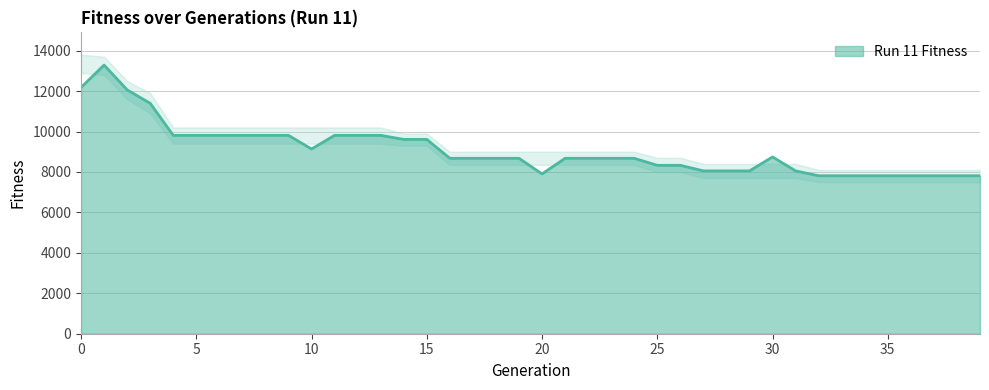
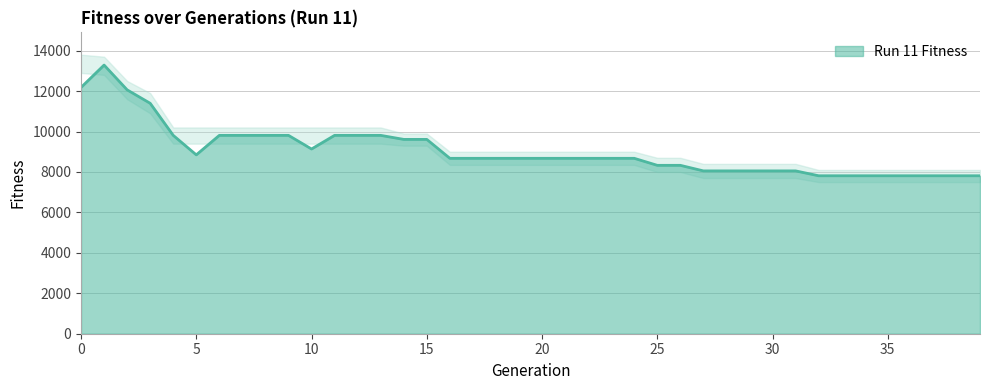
Run 11 Fitness, 5: 9800 -> 8800
Run 11 Fitness, 20: 7900 -> 8700
Run 11 Fitness, 30: 8700 -> 8100
